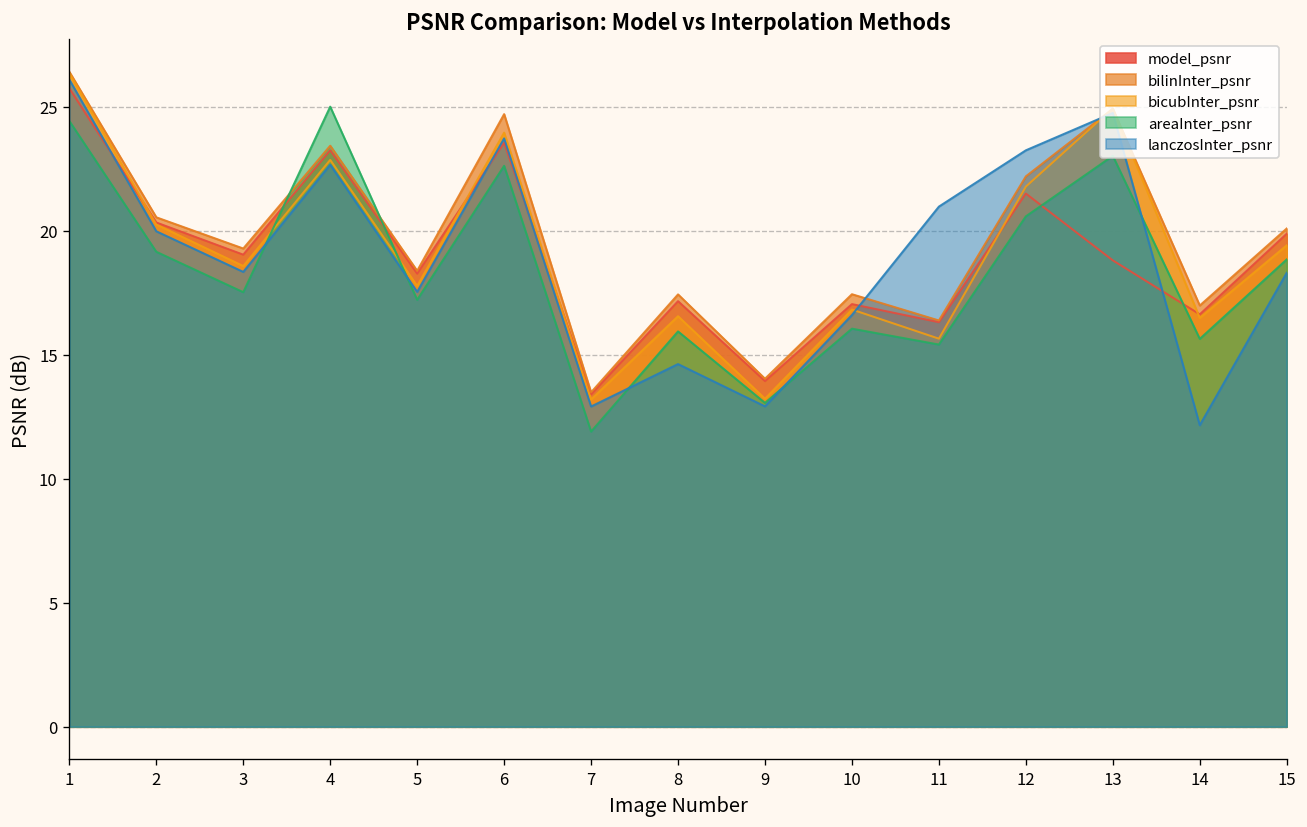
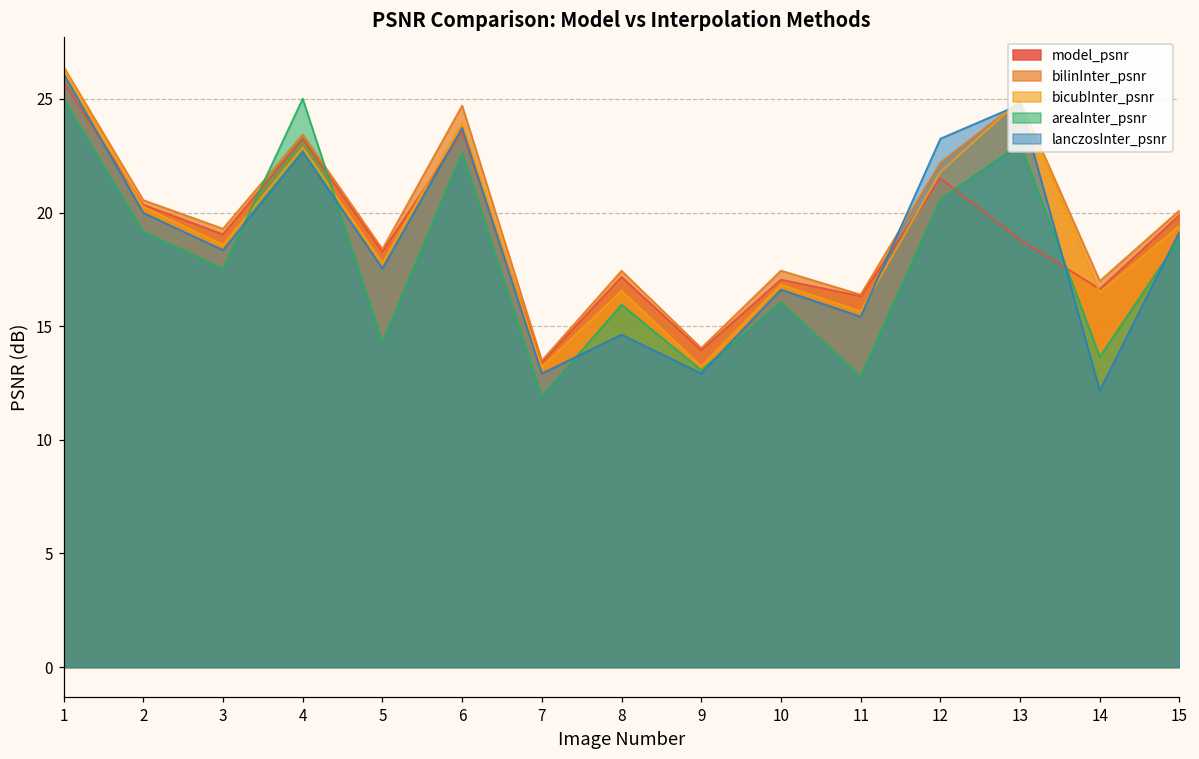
areaInter_psnr, 1: 24.4 -> 25.0
areaInter_psnr, 5: 17.2 -> 14.3
areaInter_psnr, 11: 15.4 -> 12.8
lanczosInter_psnr, 11: 21.0 -> 15.4
areaInter_psnr, 14: 15.6 -> 13.7
lanczosInter_psnr, 15: 18.3 -> 19.2
